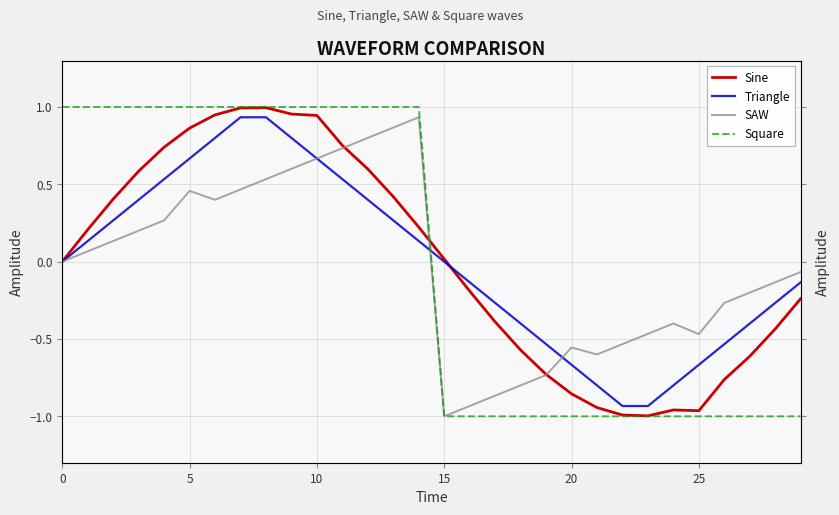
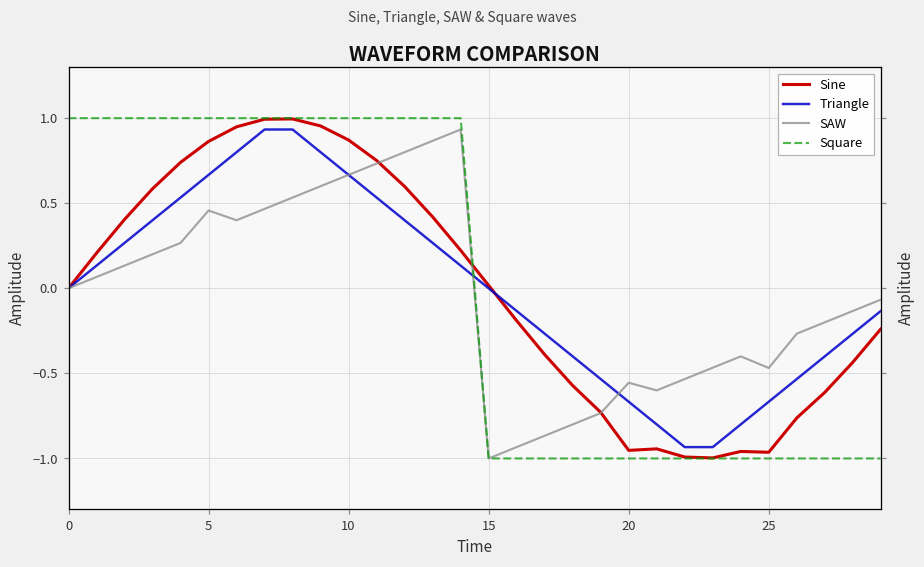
Sine, 10: 0.95 -> 0.87
Sine, 20: -0.85 -> -0.95
